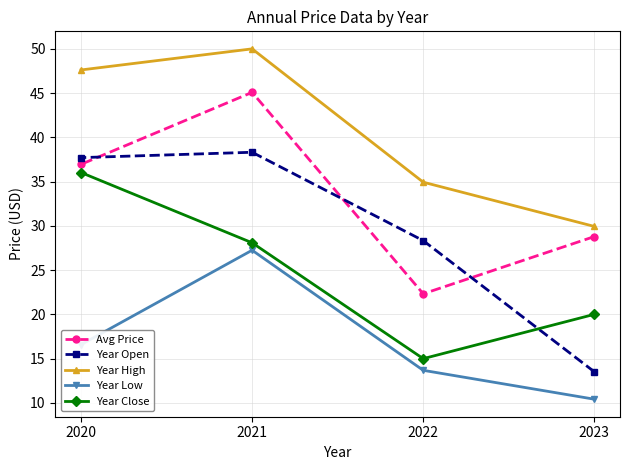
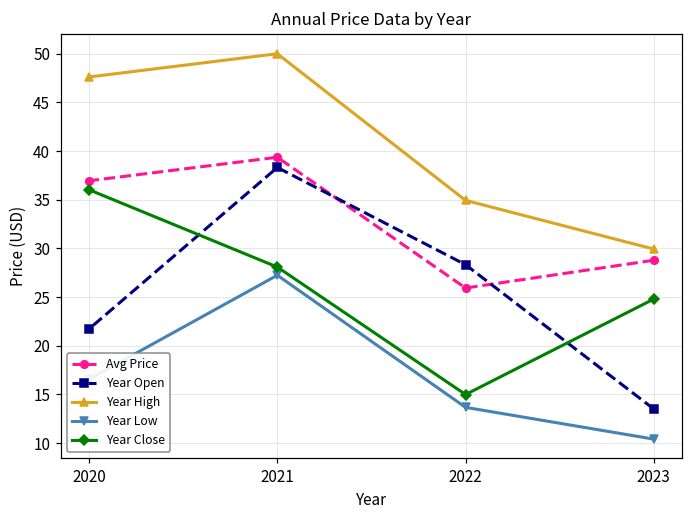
Year Open, 2020: 38 -> 22
Avg Price, 2021: 45 -> 39
Avg Price, 2022: 22 -> 26
Year Close, 2023: 20 -> 25
